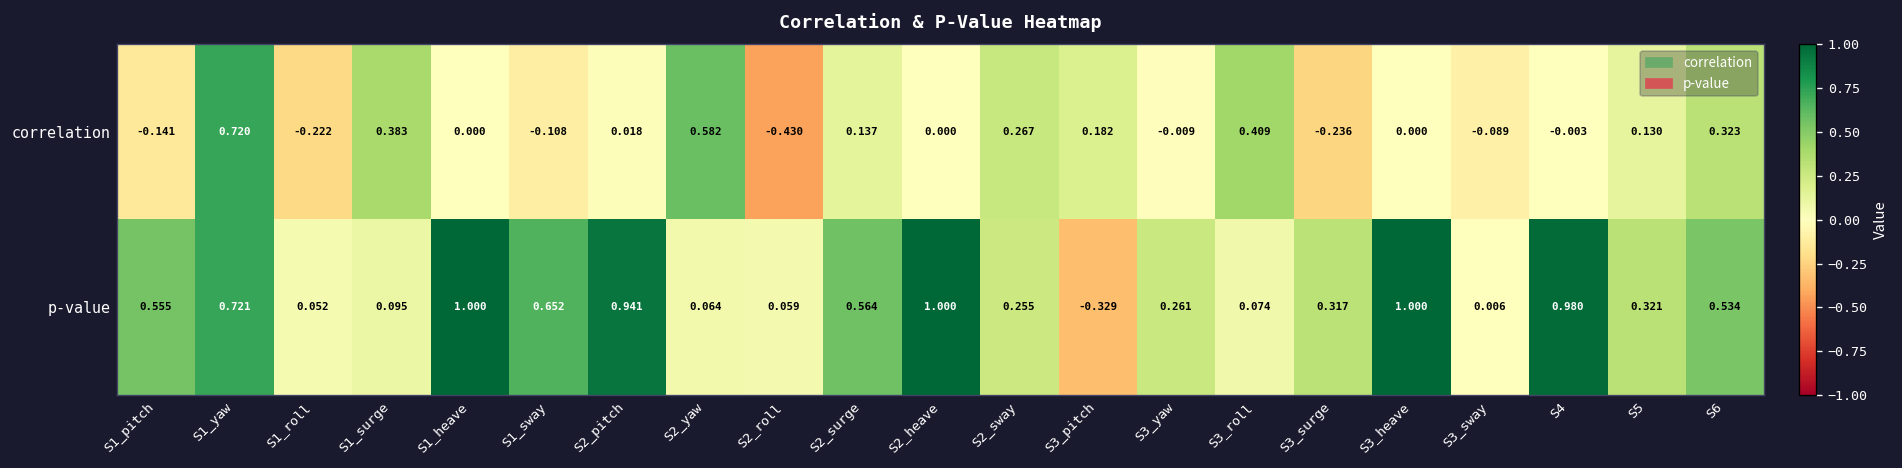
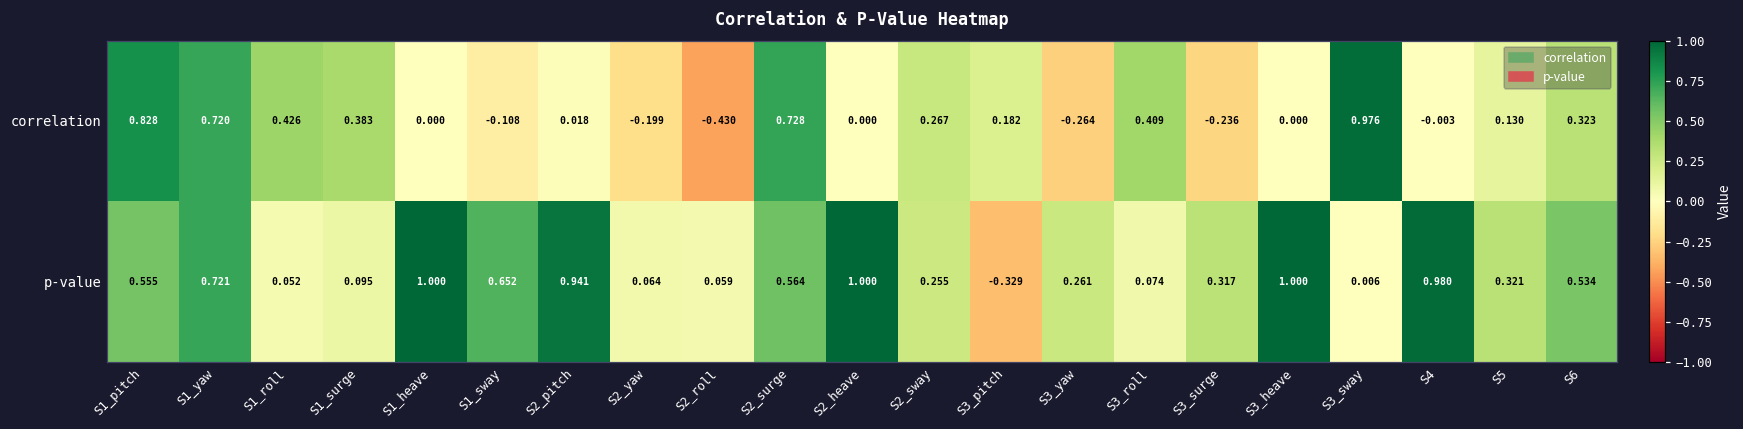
correlation, S1_pitch: -0.141 -> 0.828
correlation, S1_roll: -0.222 -> 0.426
correlation, S2_yaw: 0.582 -> -0.199
correlation, S2_surge: 0.137 -> 0.728
correlation, S3_yaw: -0.009 -> -0.264
correlation, S3_sway: -0.089 -> 0.976
